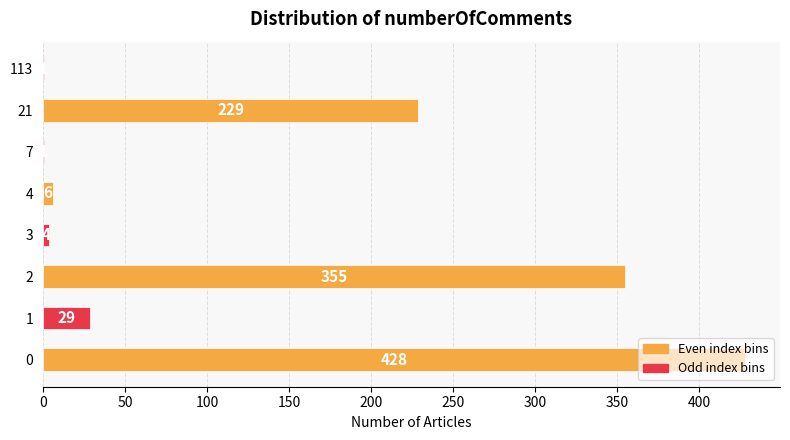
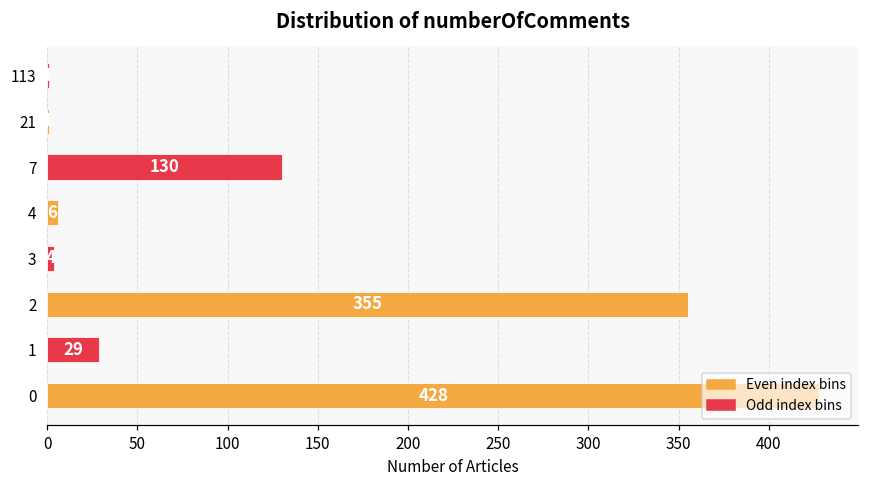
21: 229 -> 1
7: 1 -> 130
